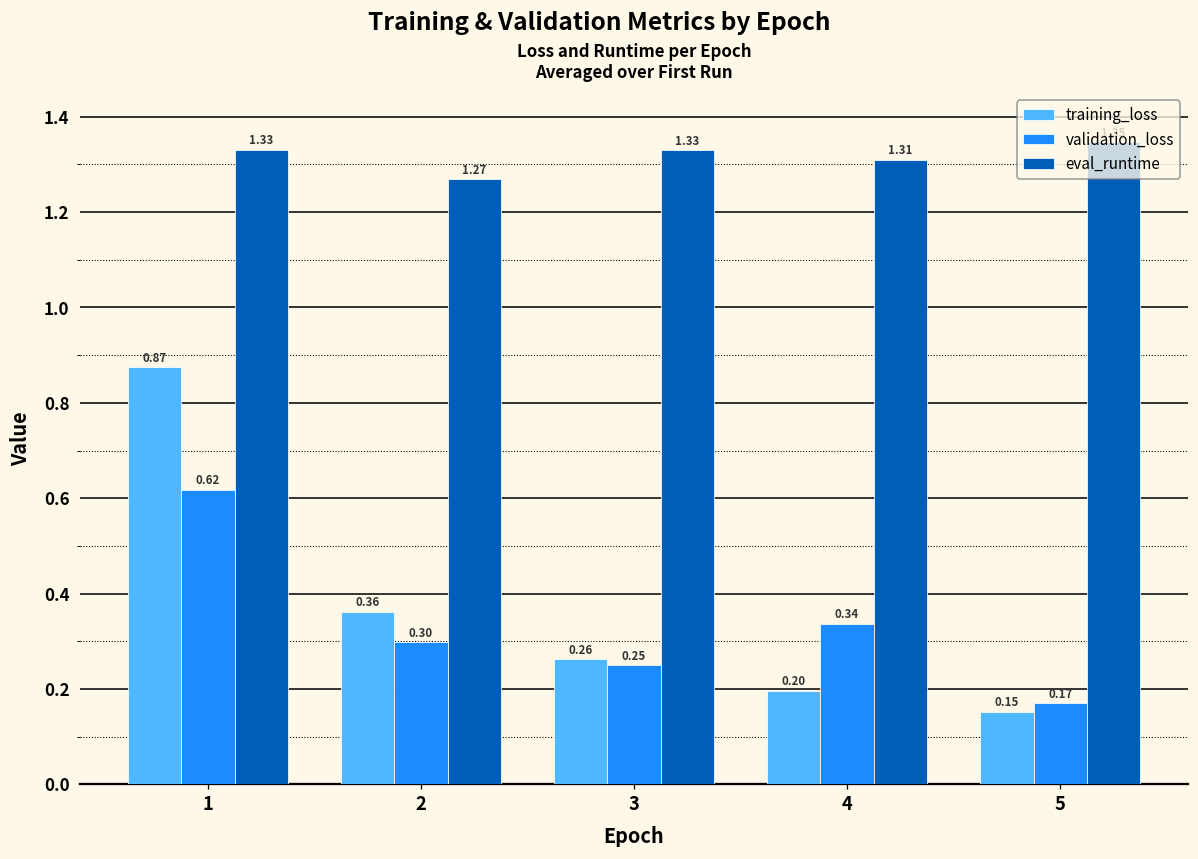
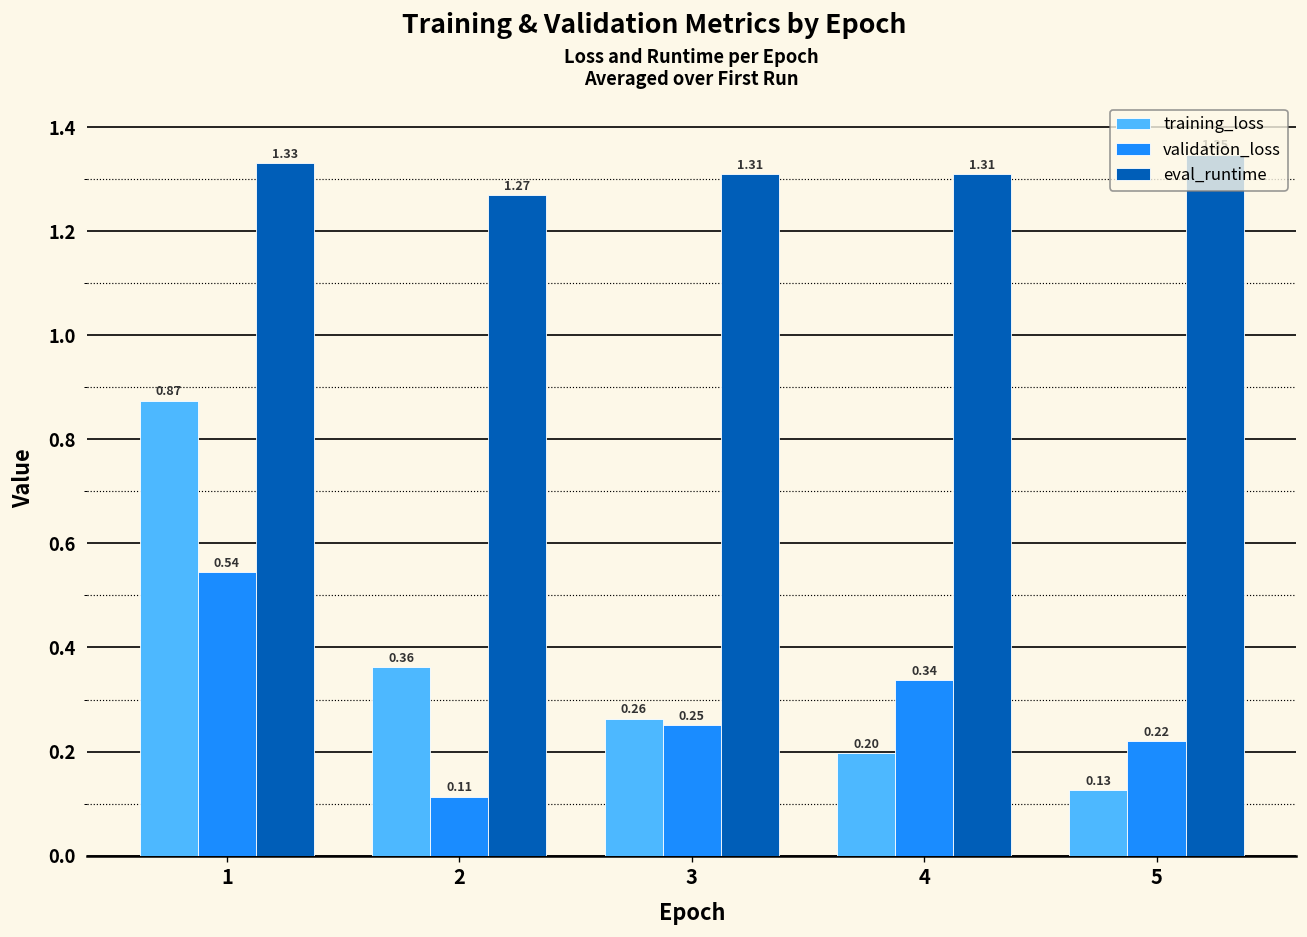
validation_loss, 1: 0.62 -> 0.54
validation_loss, 2: 0.30 -> 0.11
eval_runtime, 3: 1.33 -> 1.31
training_loss, 5: 0.15 -> 0.13
validation_loss, 5: 0.17 -> 0.22
